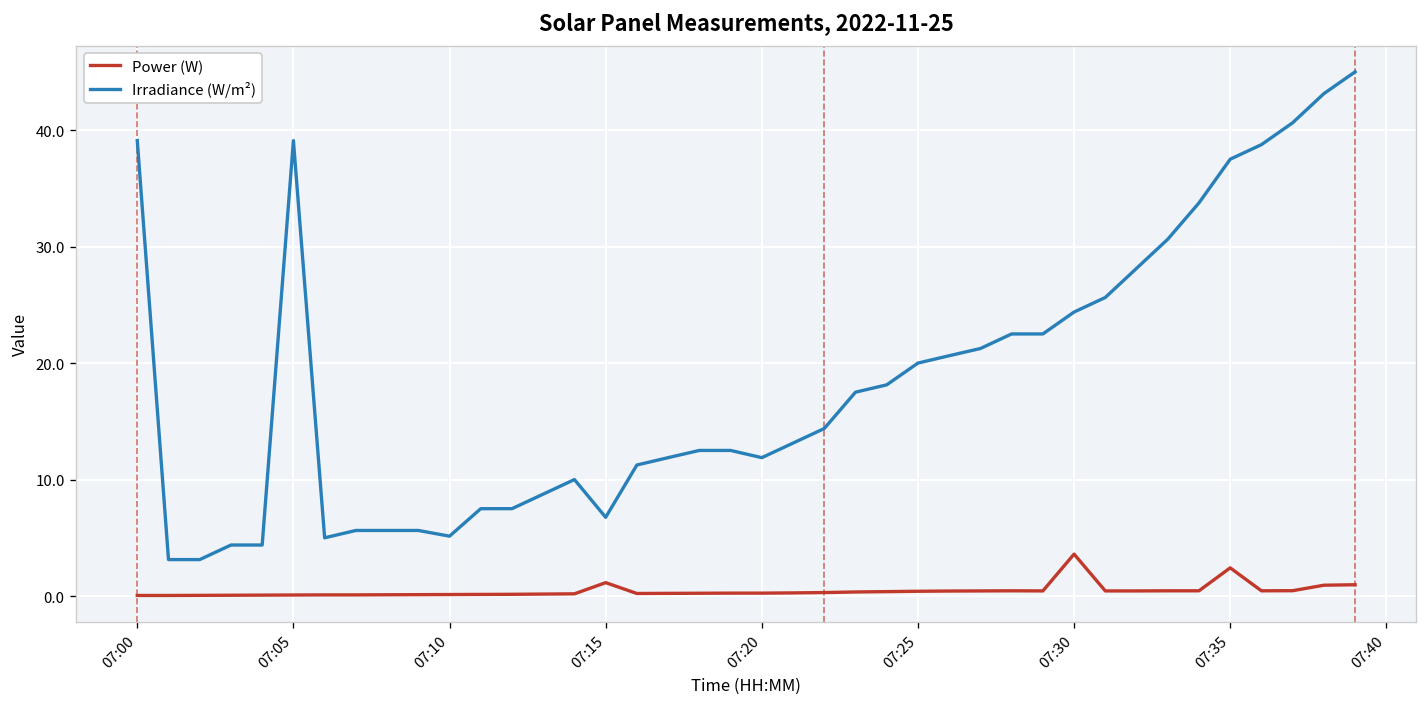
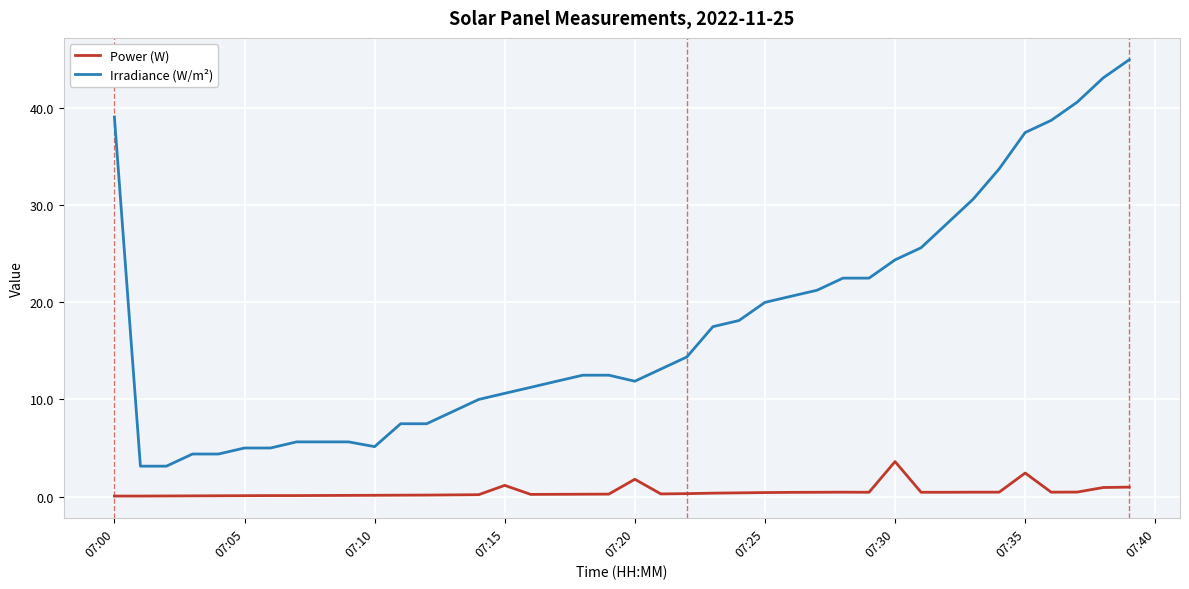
Irradiance (W/m²), 07:05: 39 -> 5
Irradiance (W/m²), 07:15: 7 -> 11
Power (W), 07:20: 0 -> 2
